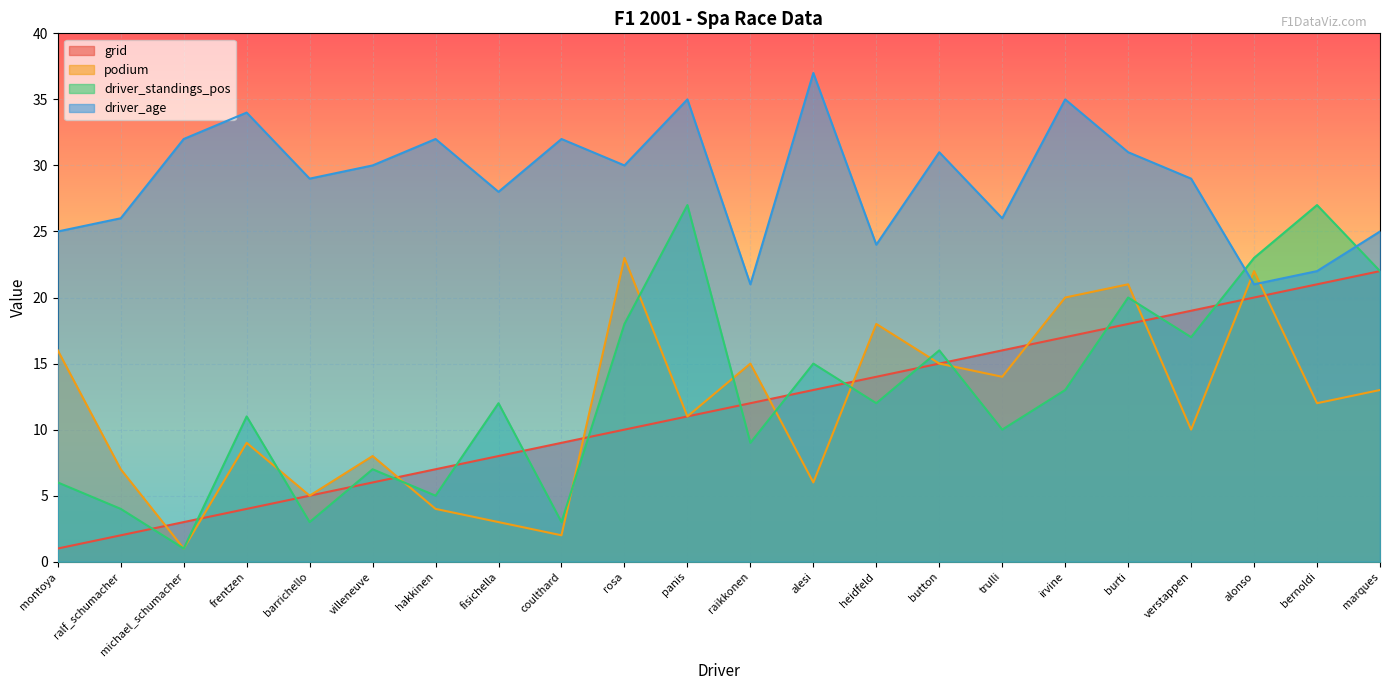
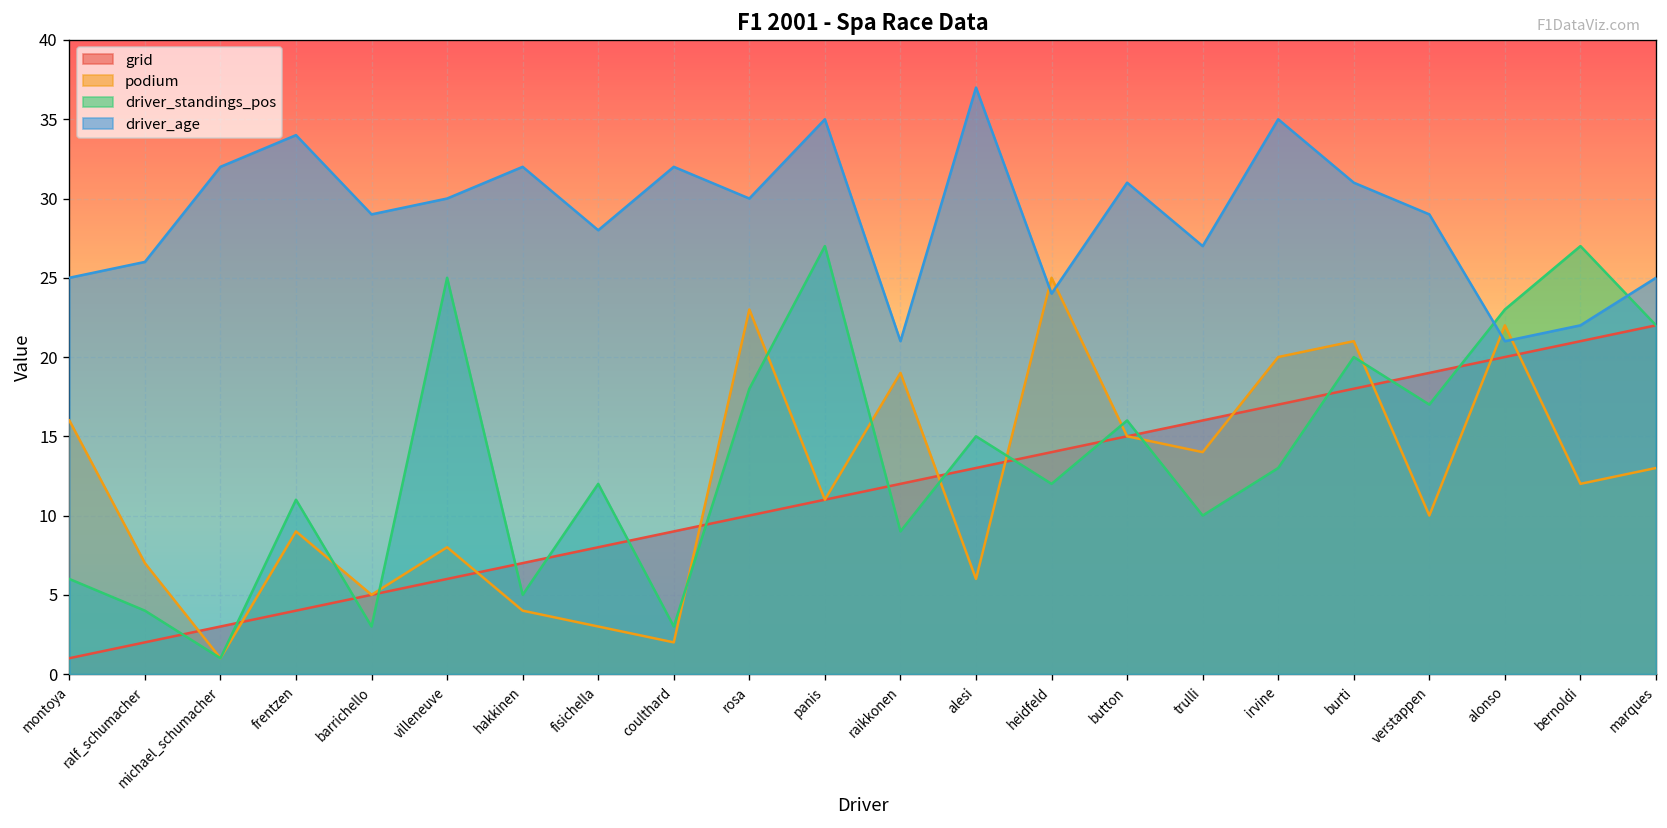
driver_standings_pos, villeneuve: 7 -> 25
podium, raikkonen: 15 -> 19
podium, heidfeld: 18 -> 25
driver_age, trulli: 26 -> 27
